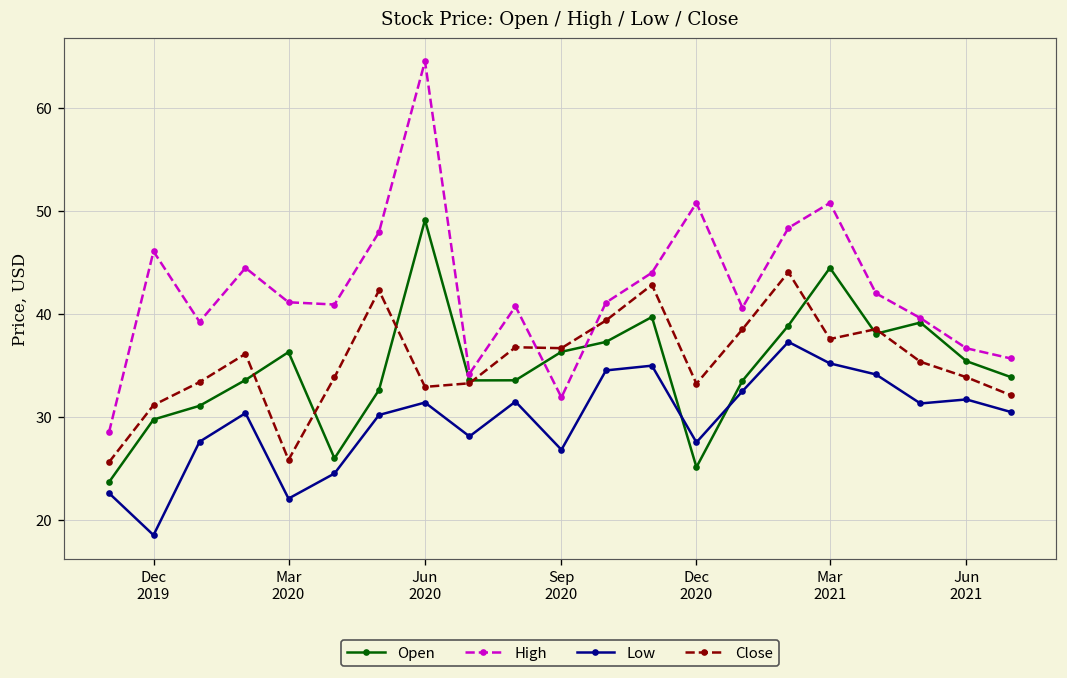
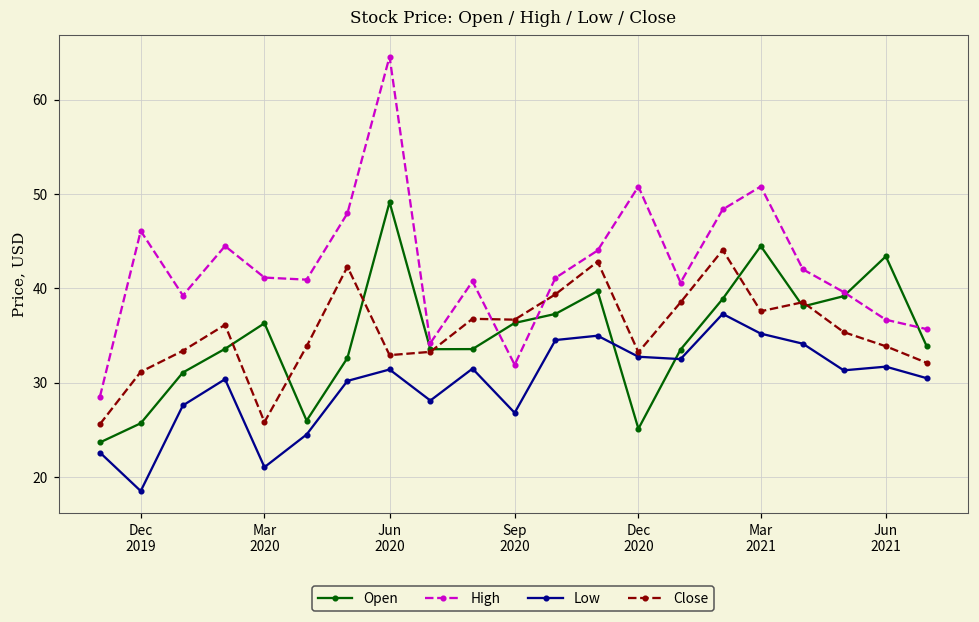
Open, Dec 2019: 30 -> 26
Low, Mar 2020: 22 -> 21
Low, Dec 2020: 28 -> 33
Open, Jun 2021: 35 -> 43
